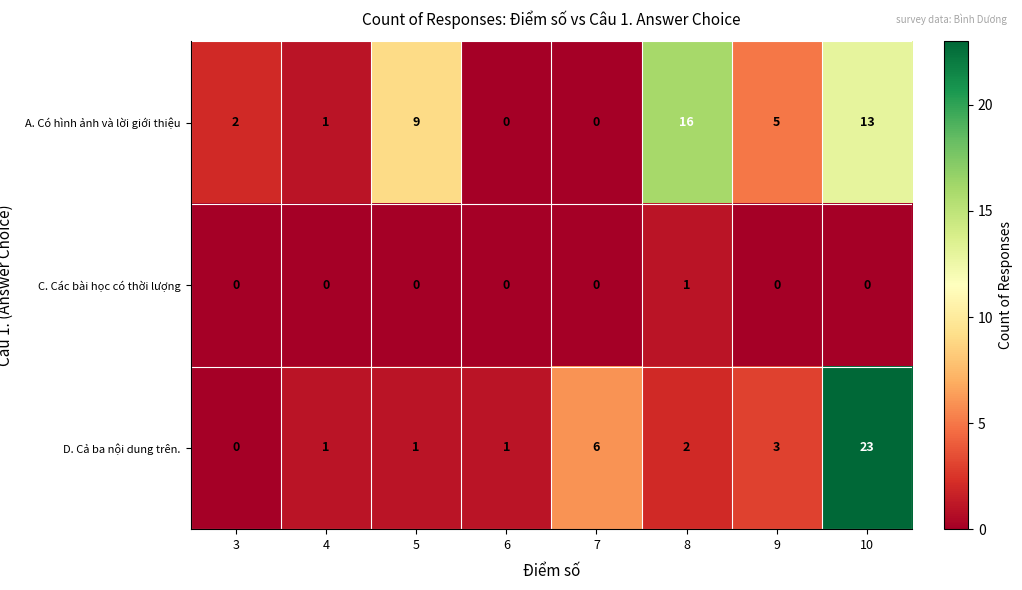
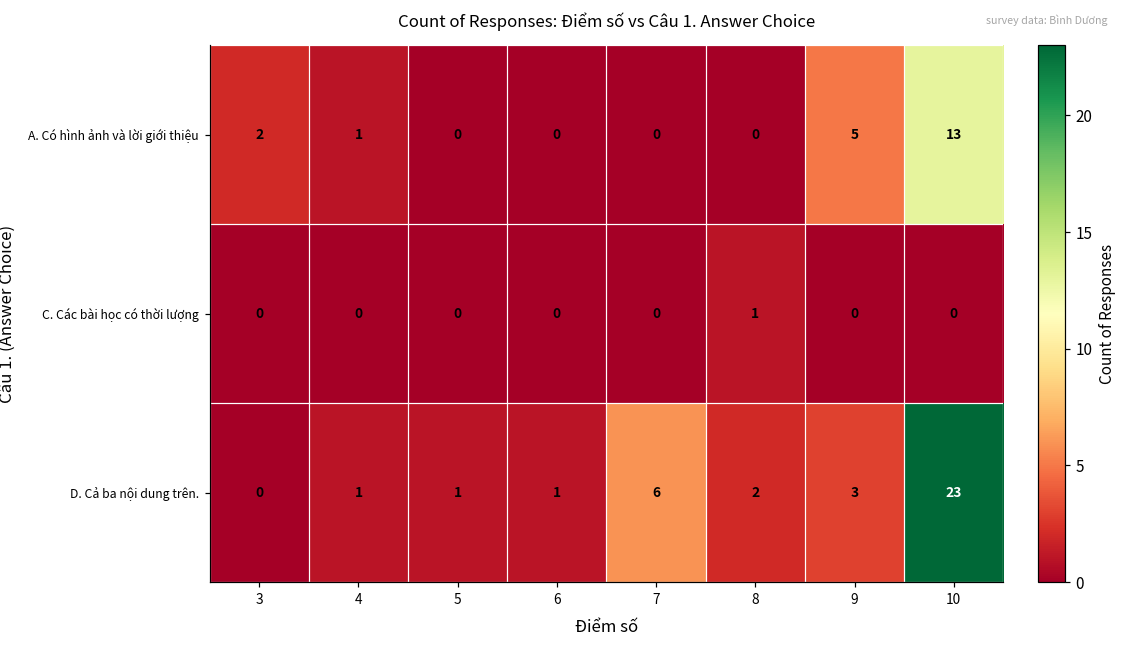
A. Có hình ảnh và lời giới thiệu, 5: 9 -> 0
A. Có hình ảnh và lời giới thiệu, 8: 16 -> 0
